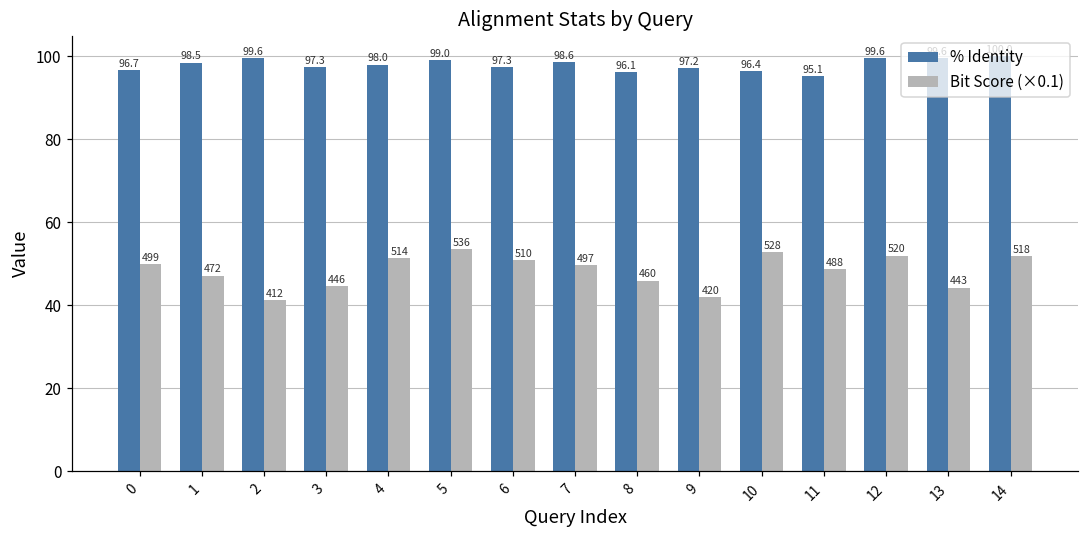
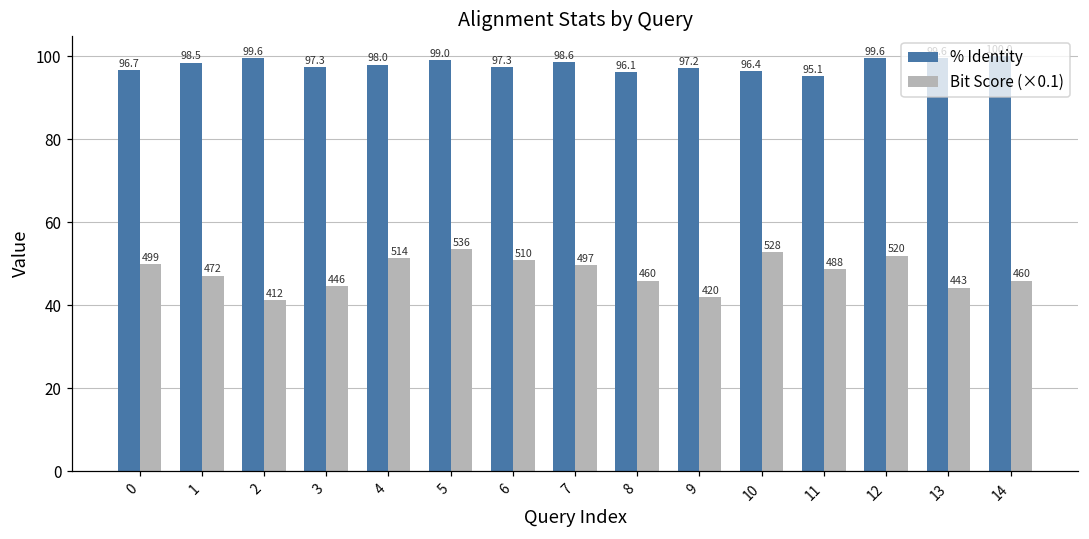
Bit Score (×0.1), 14: 518 -> 460
